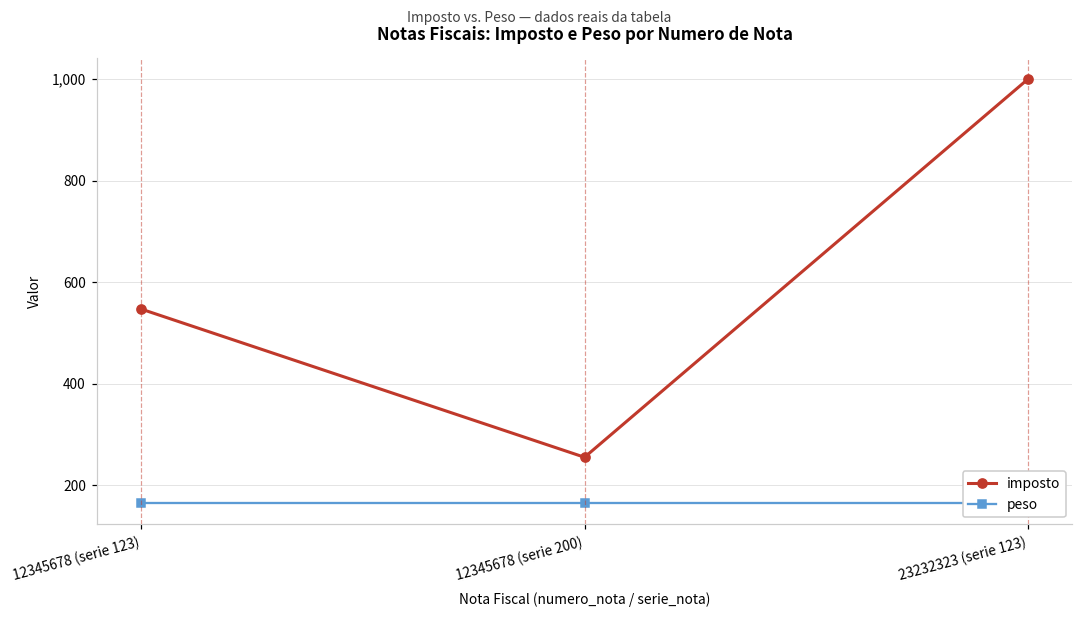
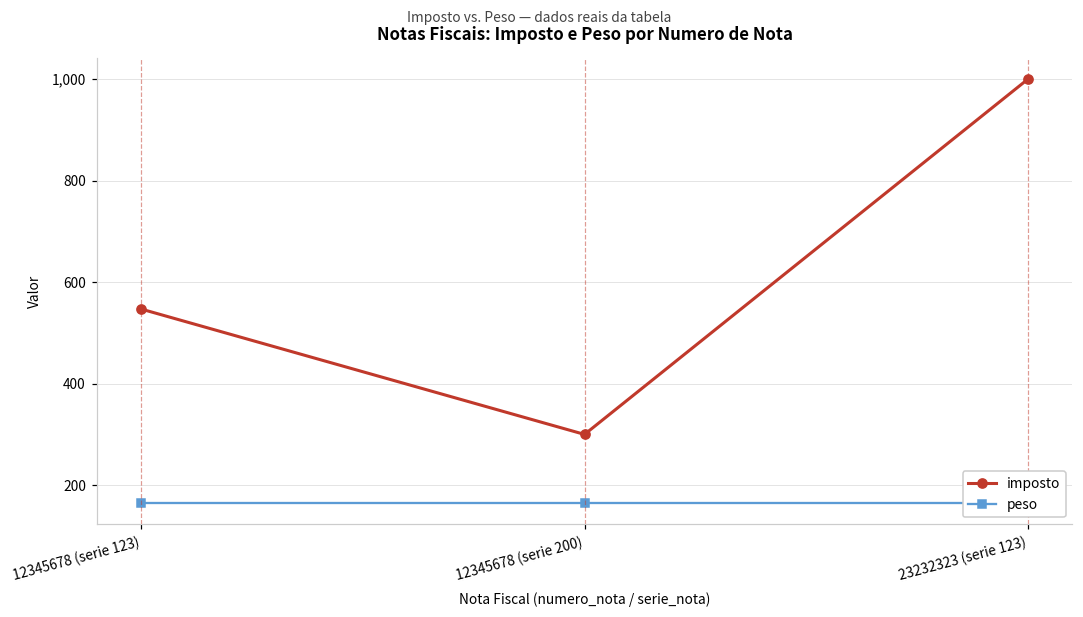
imposto, 12345678 (serie 200): 260 -> 300
